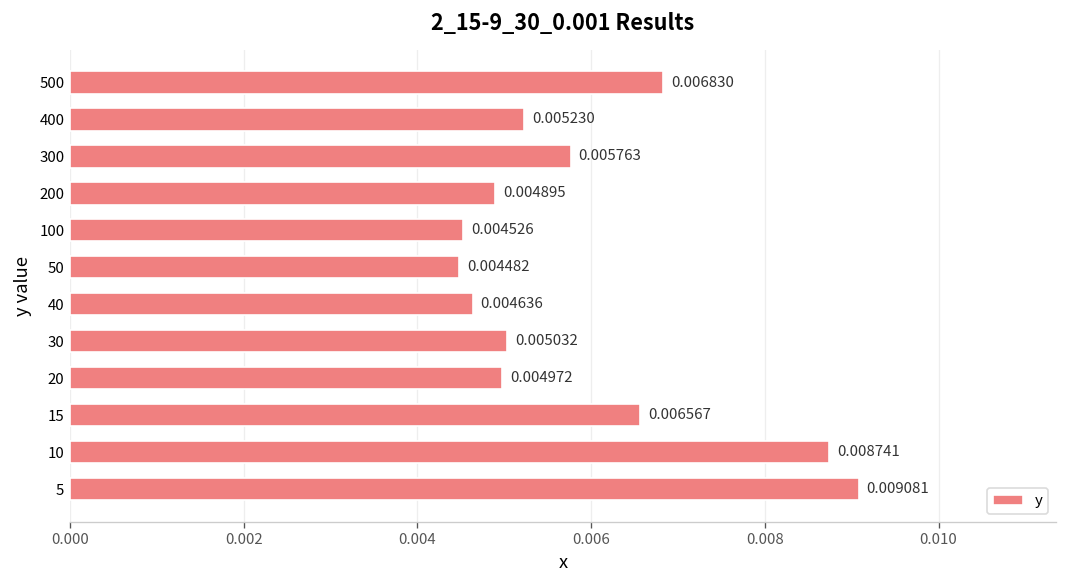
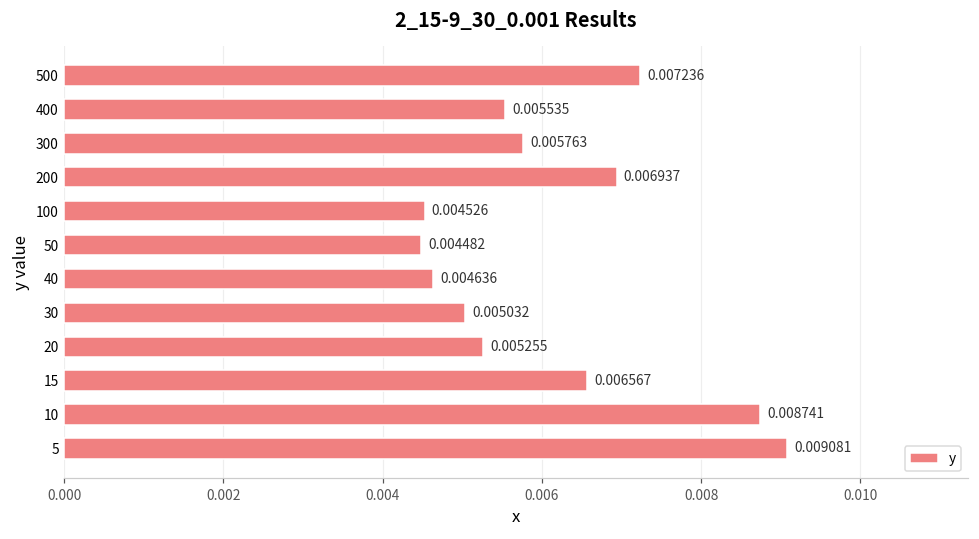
500: 0.006830 -> 0.007236
400: 0.005230 -> 0.005535
200: 0.004895 -> 0.006937
20: 0.004972 -> 0.005255
